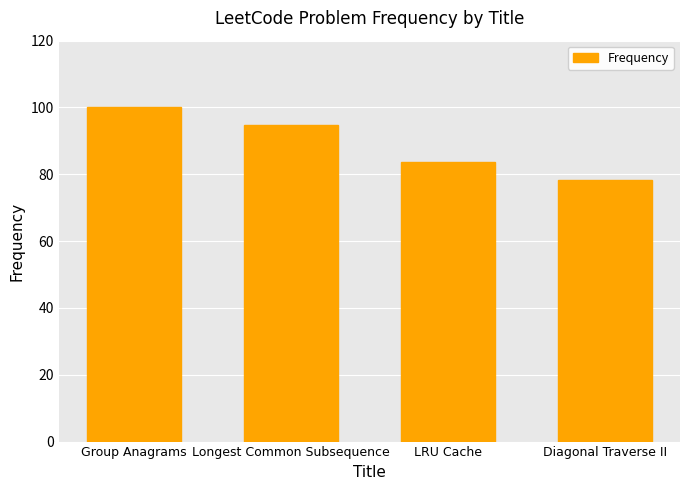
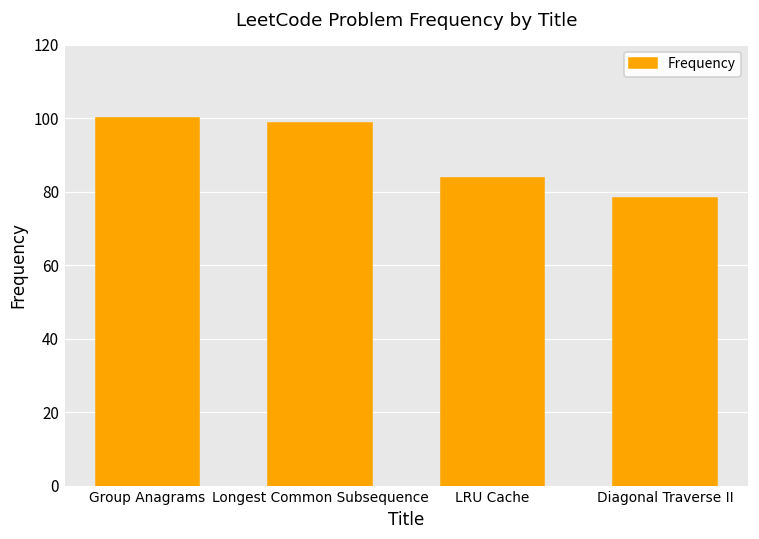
Longest Common Subsequence: 95 -> 99
